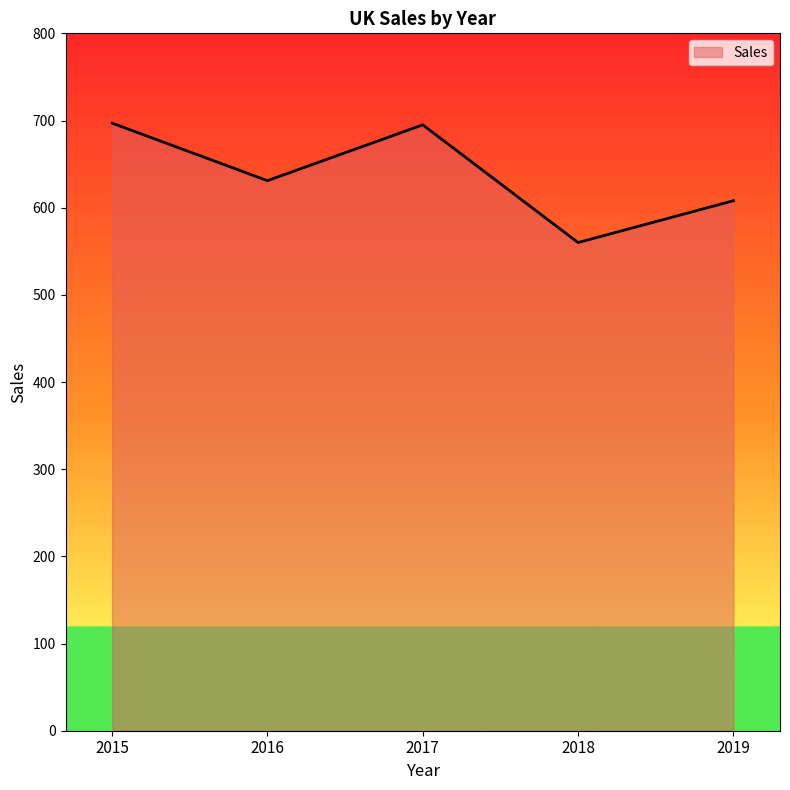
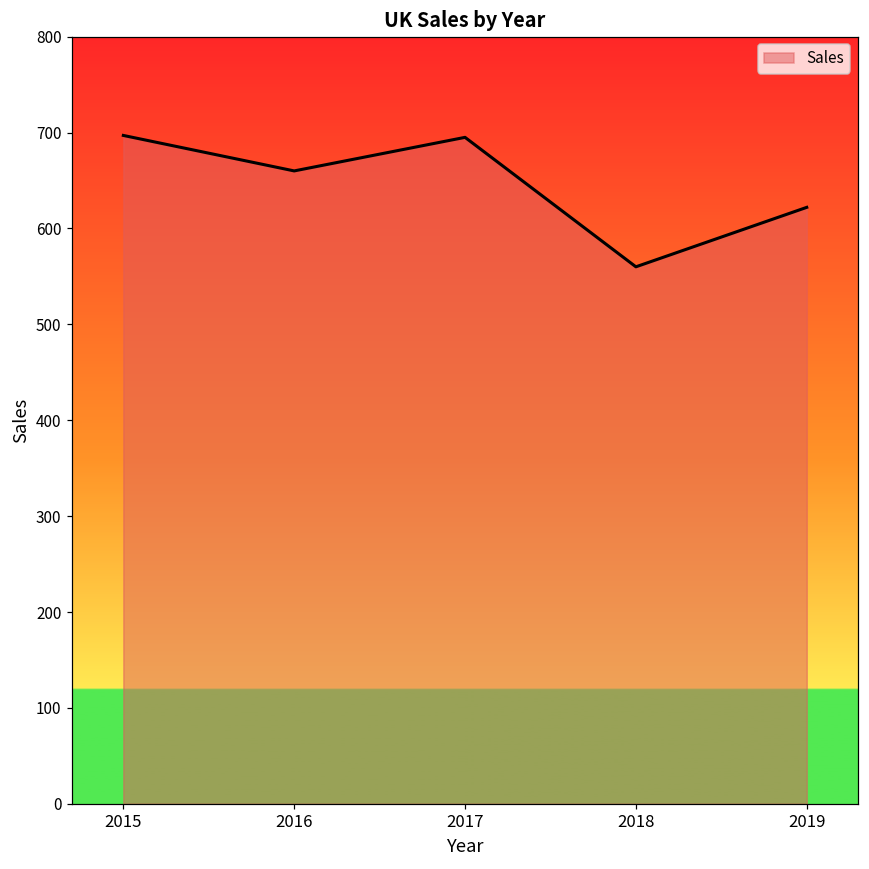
2016: 630 -> 660
2019: 610 -> 620
